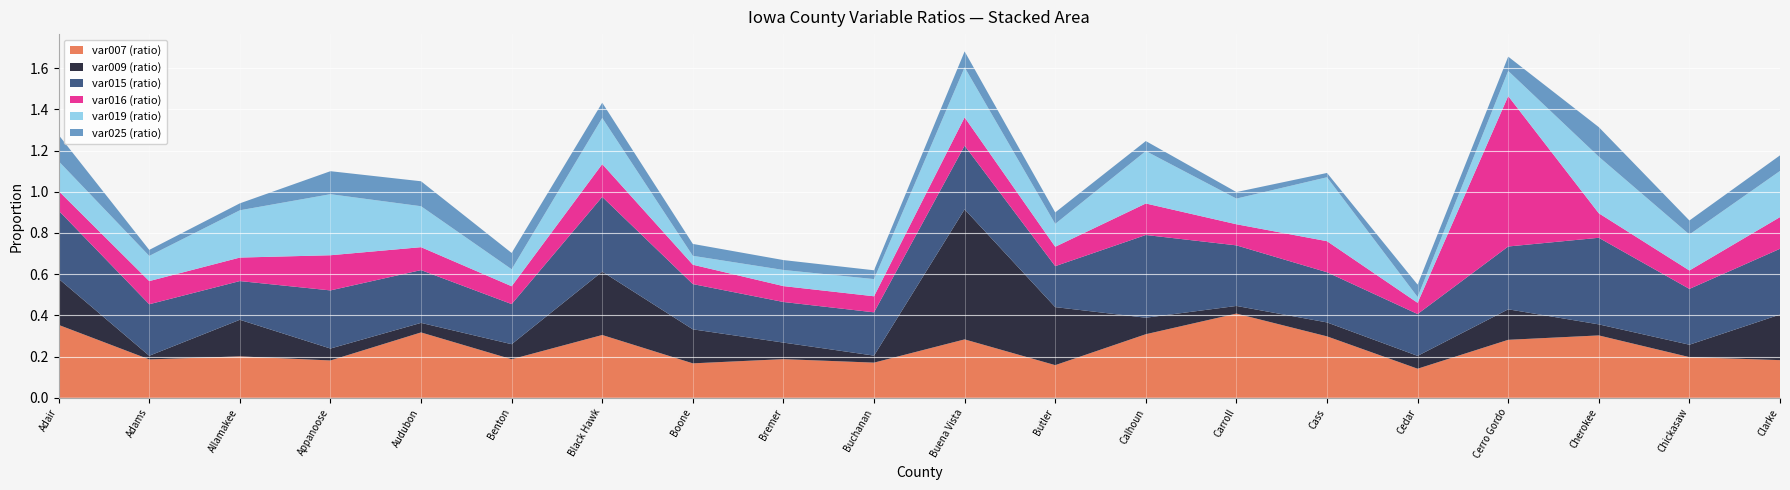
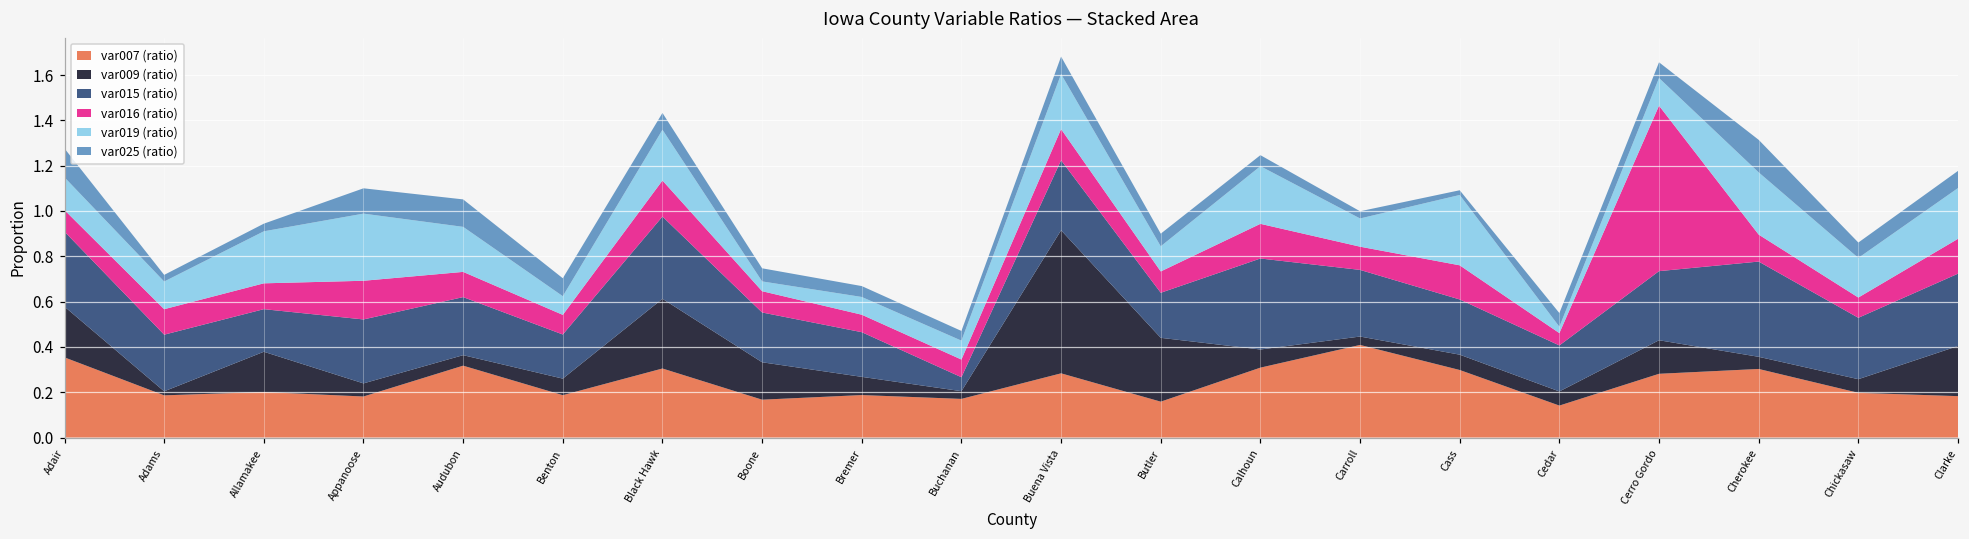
var015 (ratio), Buchanan: 0.21 -> 0.06
